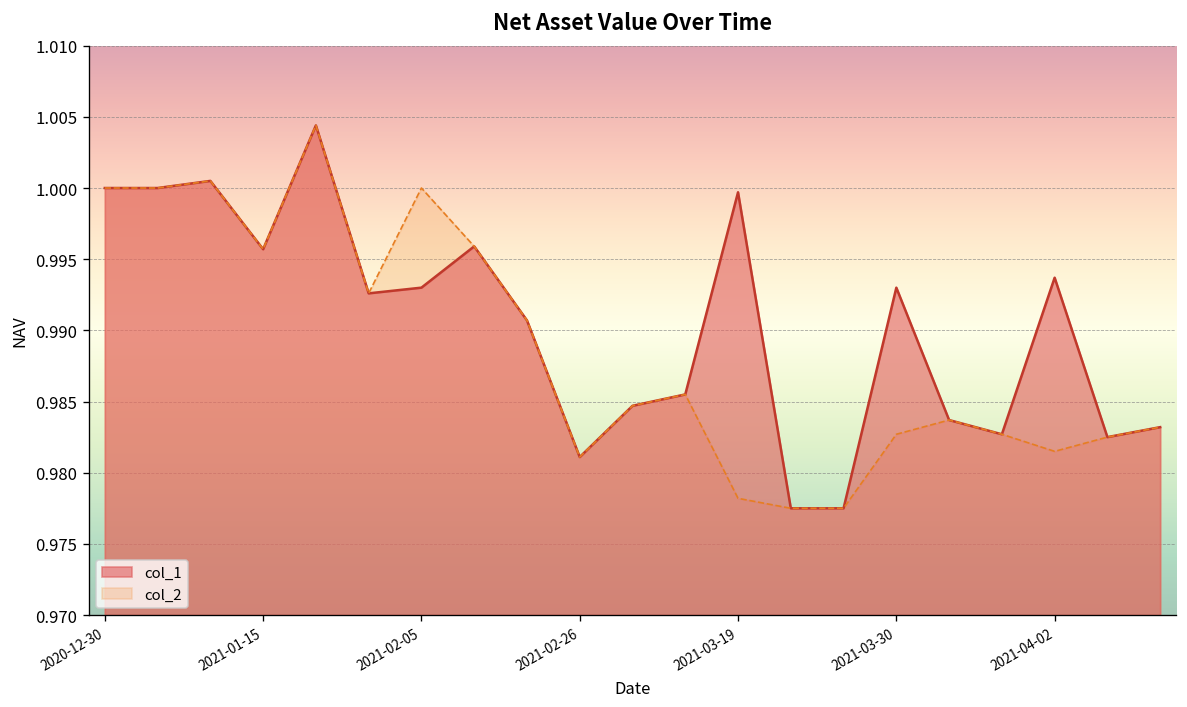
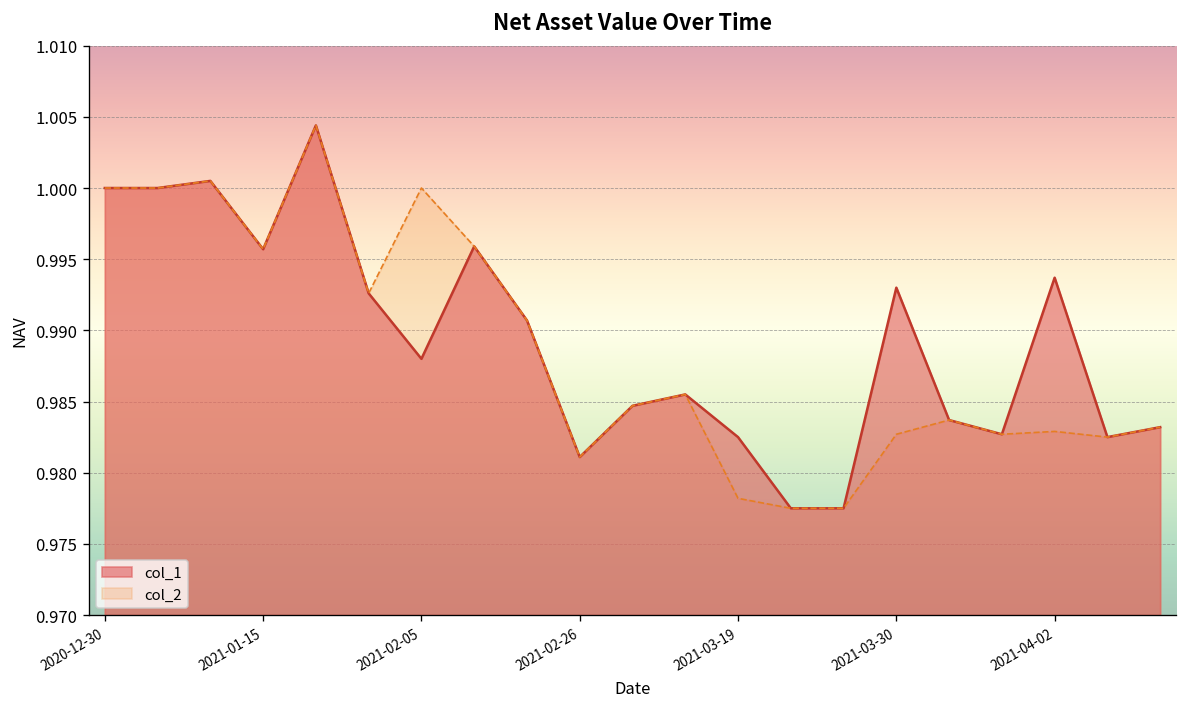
col_1, 2021-02-05: 0.993 -> 0.988
col_1, 2021-03-19: 0.9997 -> 0.9825
col_2, 2021-04-02: 0.9815 -> 0.9829
